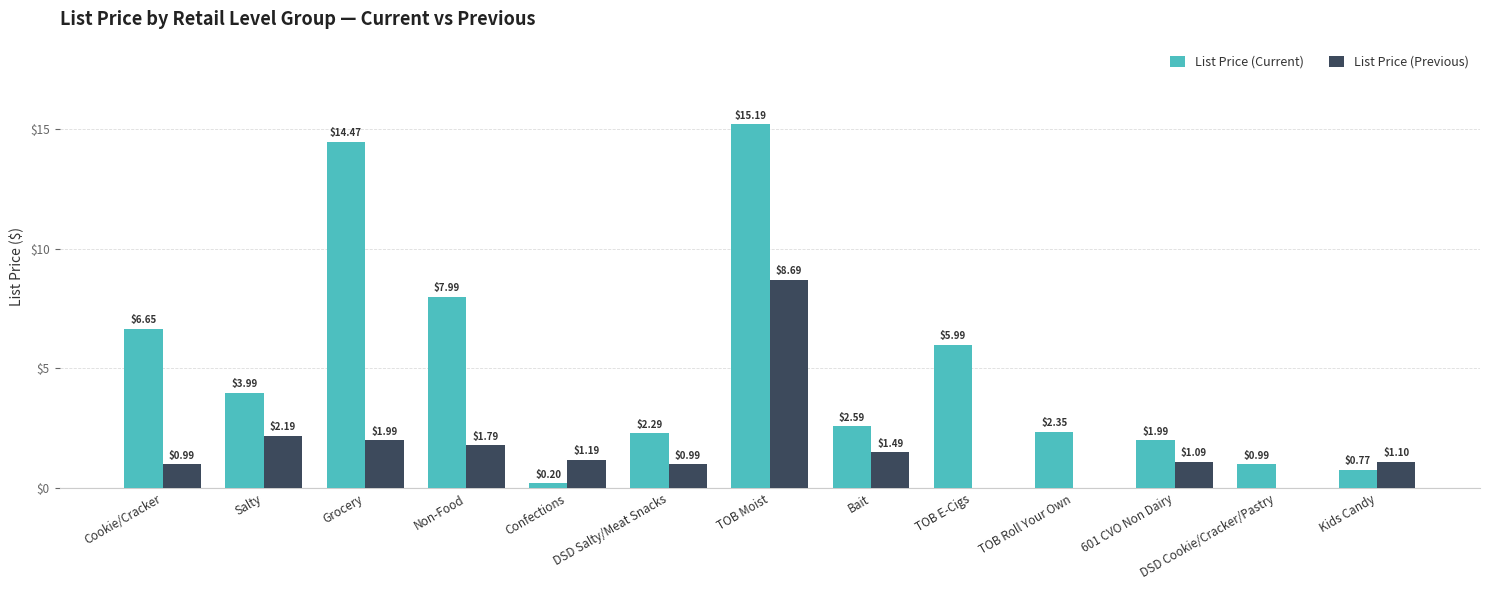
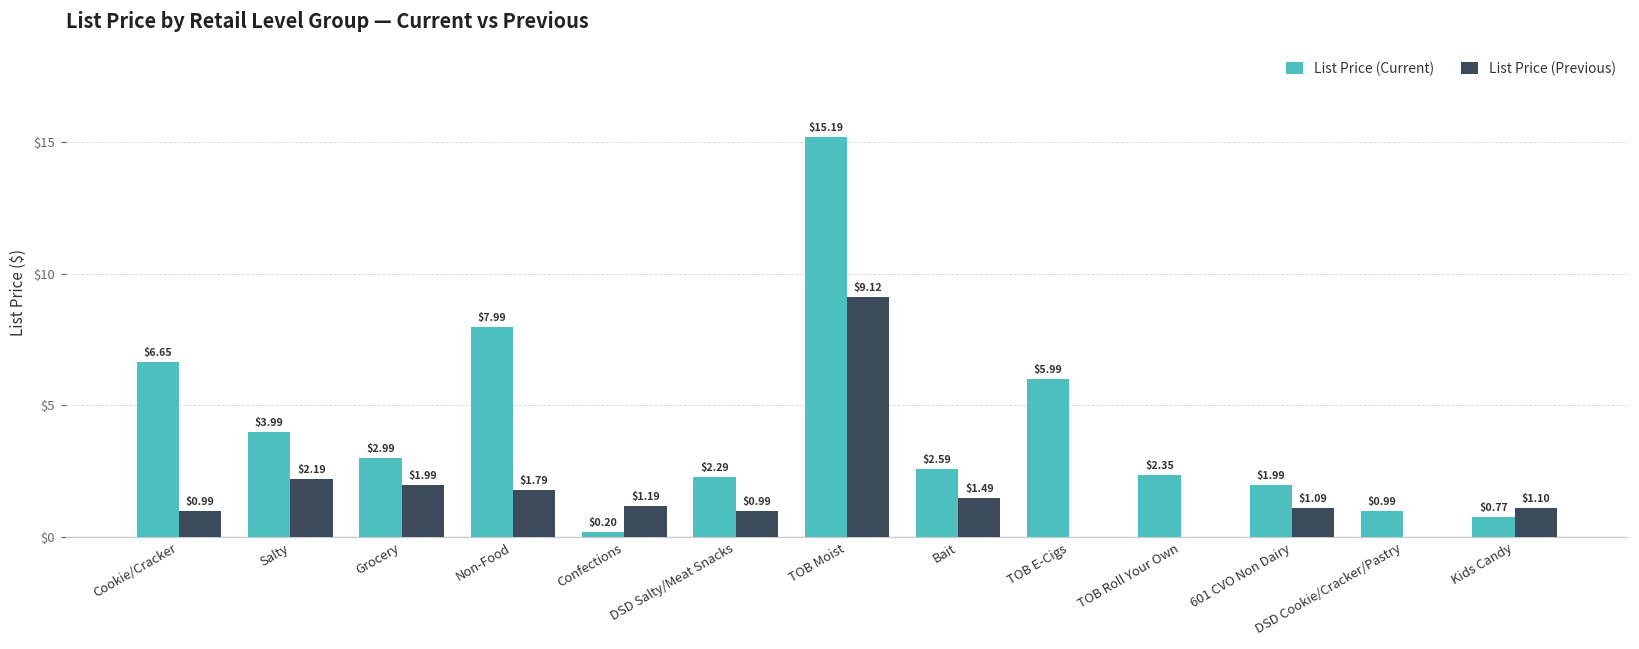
List Price (Current), Grocery: $14.47 -> $2.99
List Price (Previous), TOB Moist: $8.69 -> $9.12
